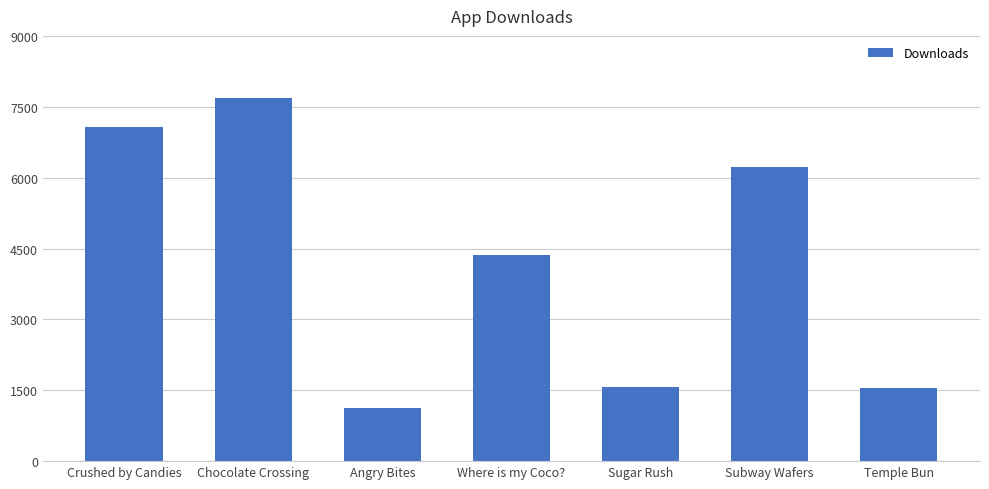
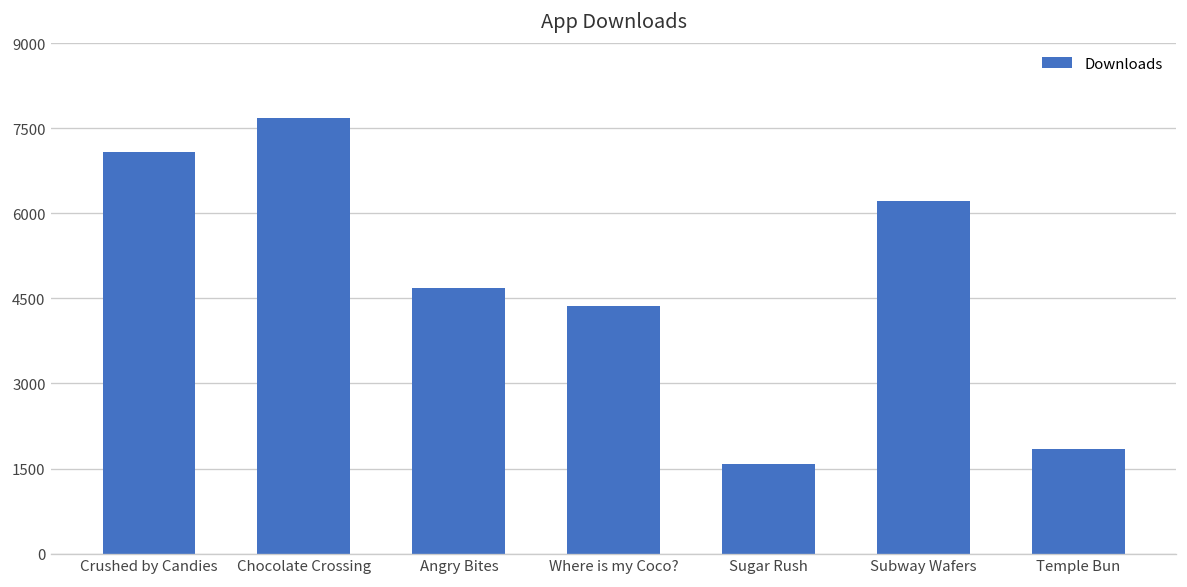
Angry Bites: 1100 -> 4700
Temple Bun: 1500 -> 1800
